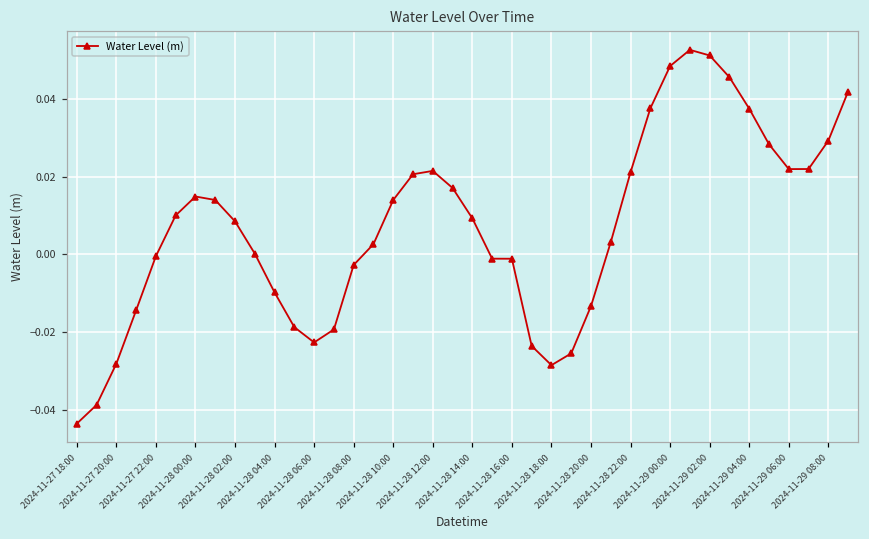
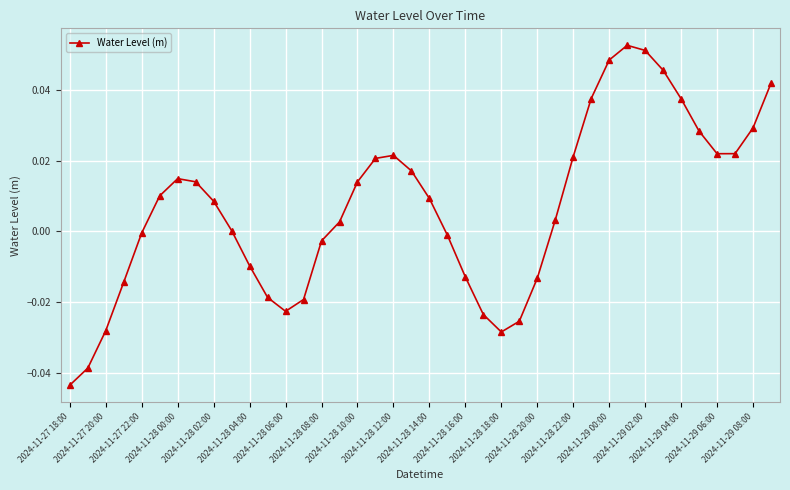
2024-11-28 16:00: -0.001 -> -0.013
